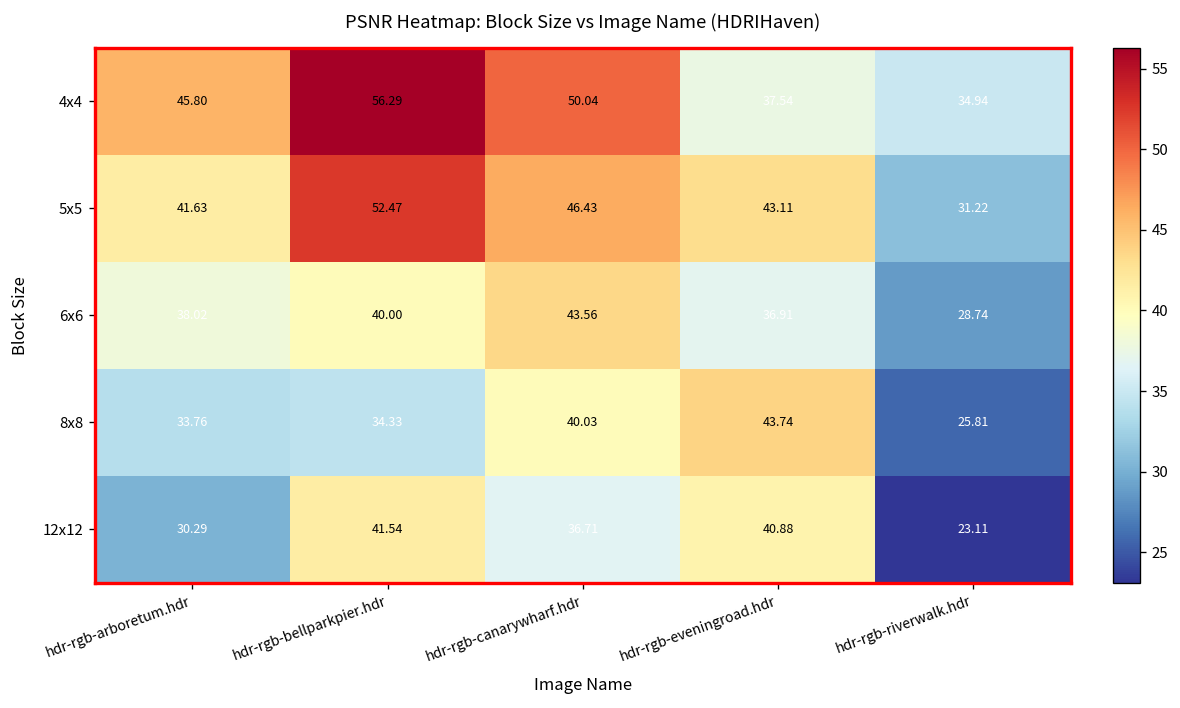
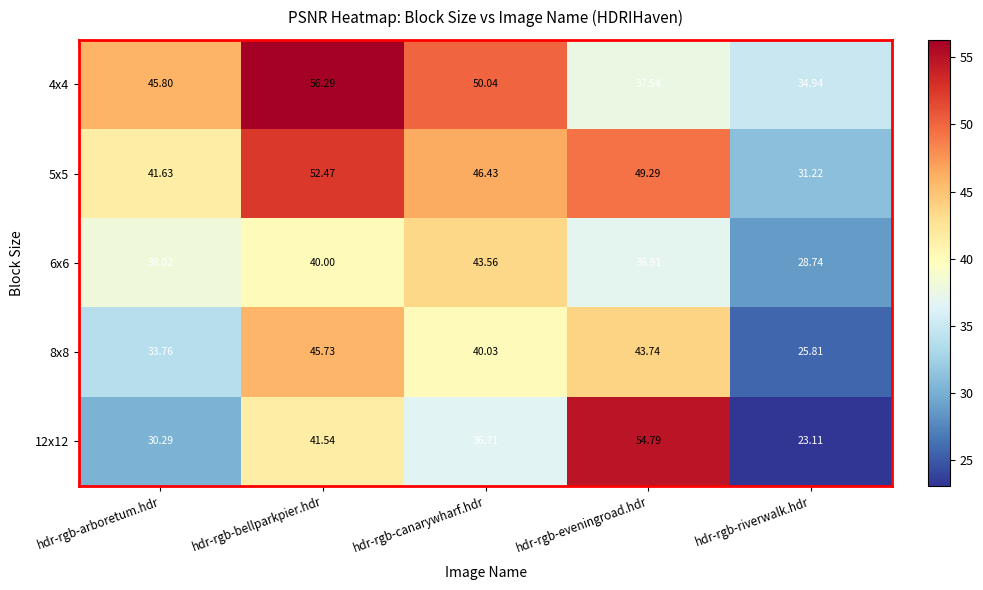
5x5, hdr-rgb-eveningroad.hdr: 43.11 -> 49.29
8x8, hdr-rgb-bellparkpier.hdr: 34.33 -> 45.73
12x12, hdr-rgb-eveningroad.hdr: 40.88 -> 54.79
